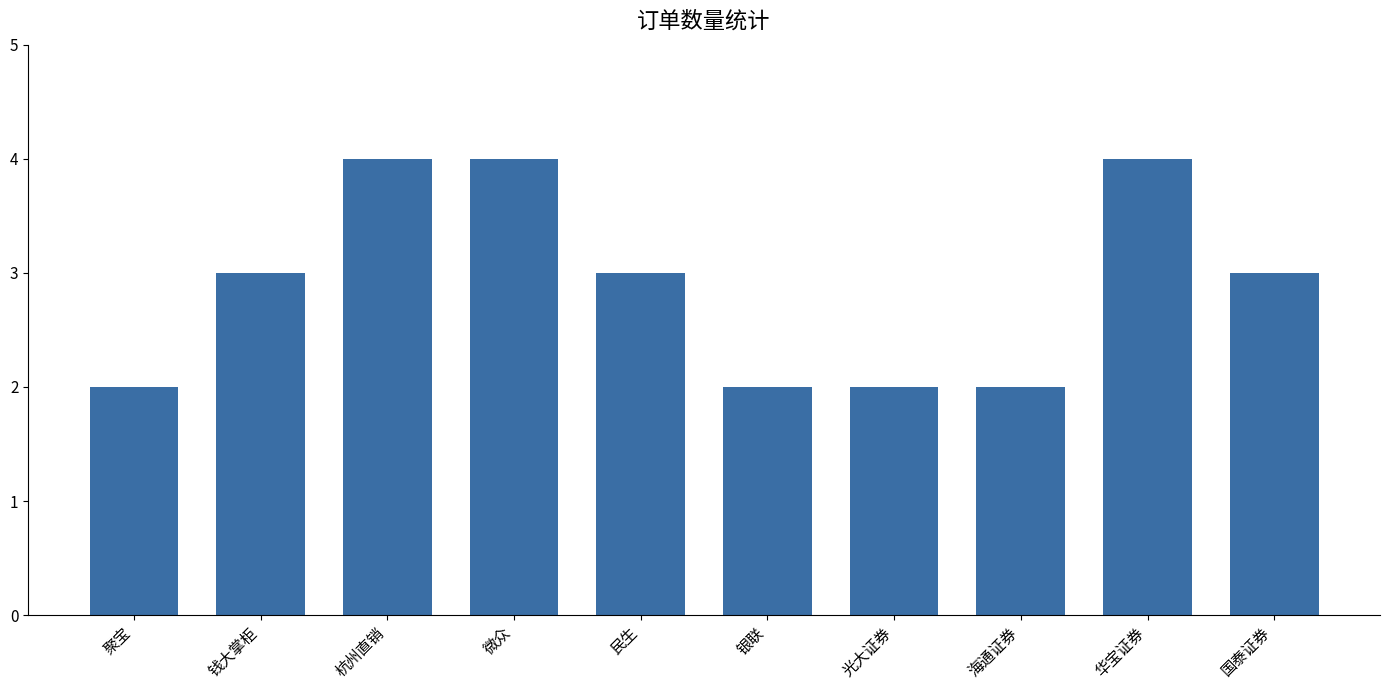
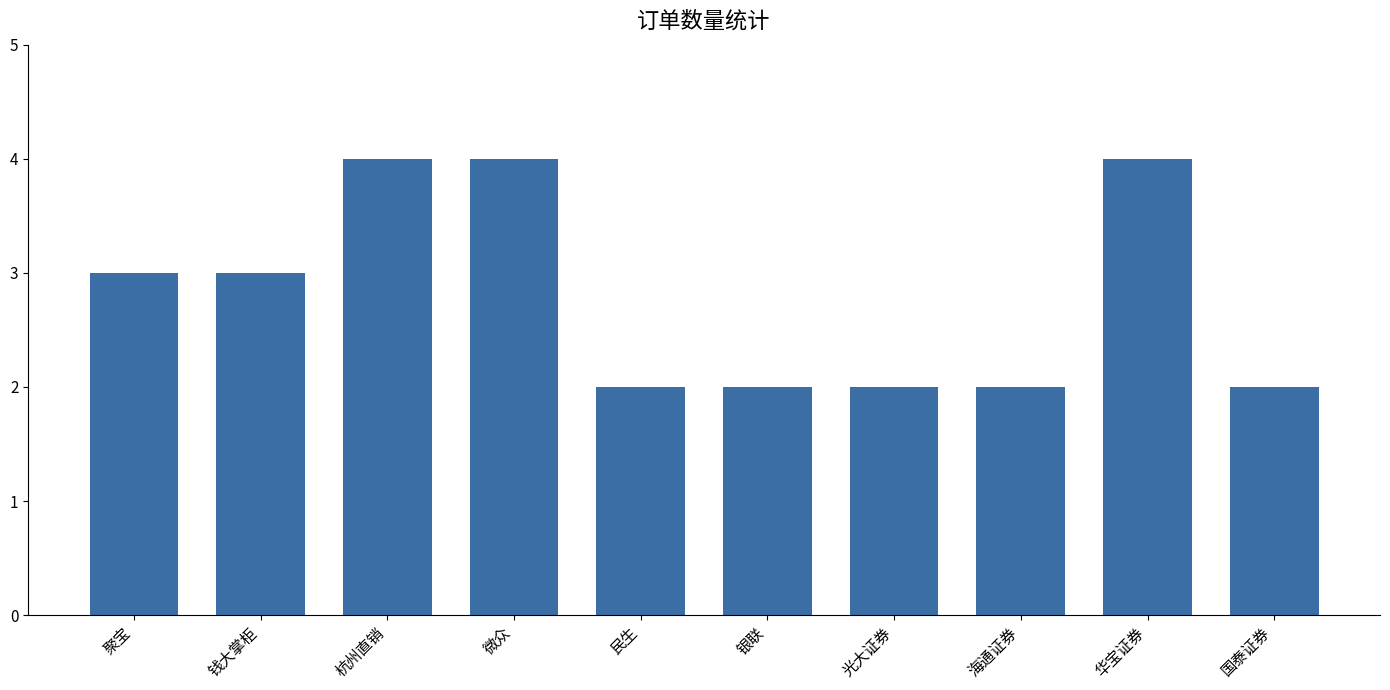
聚宝: 2 -> 3
民生: 3 -> 2
国泰证券: 3 -> 2
